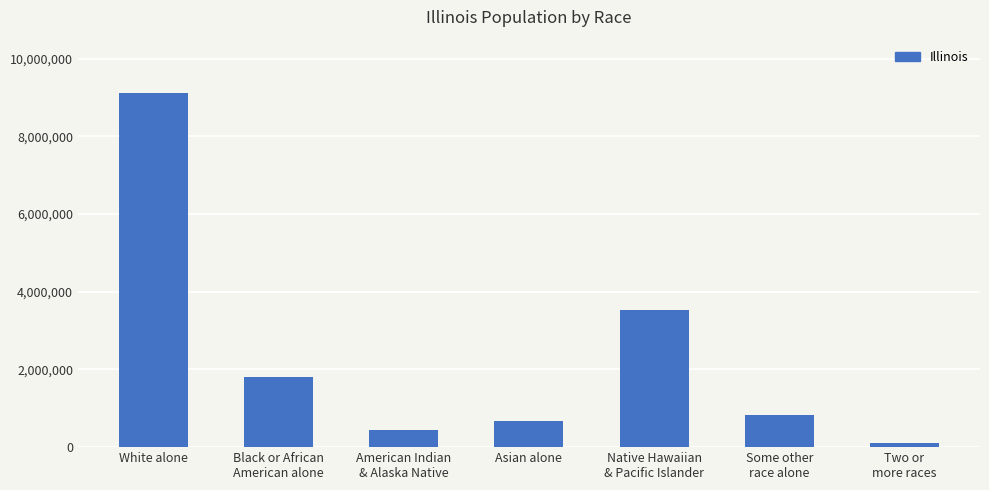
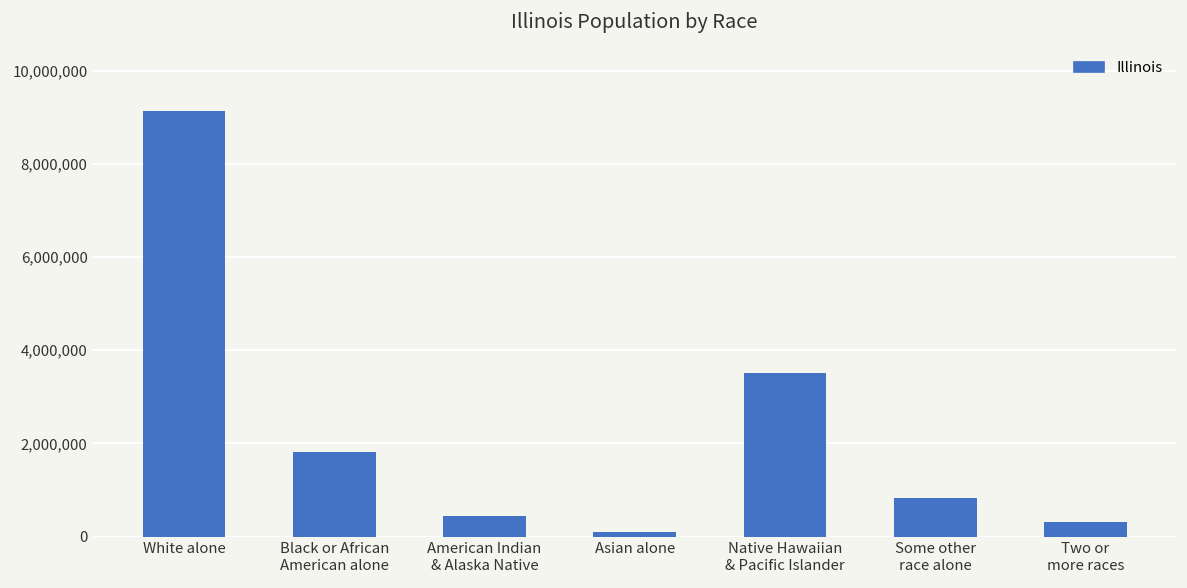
Asian alone: 700,000 -> 100,000
Two or more races: 100,000 -> 300,000
